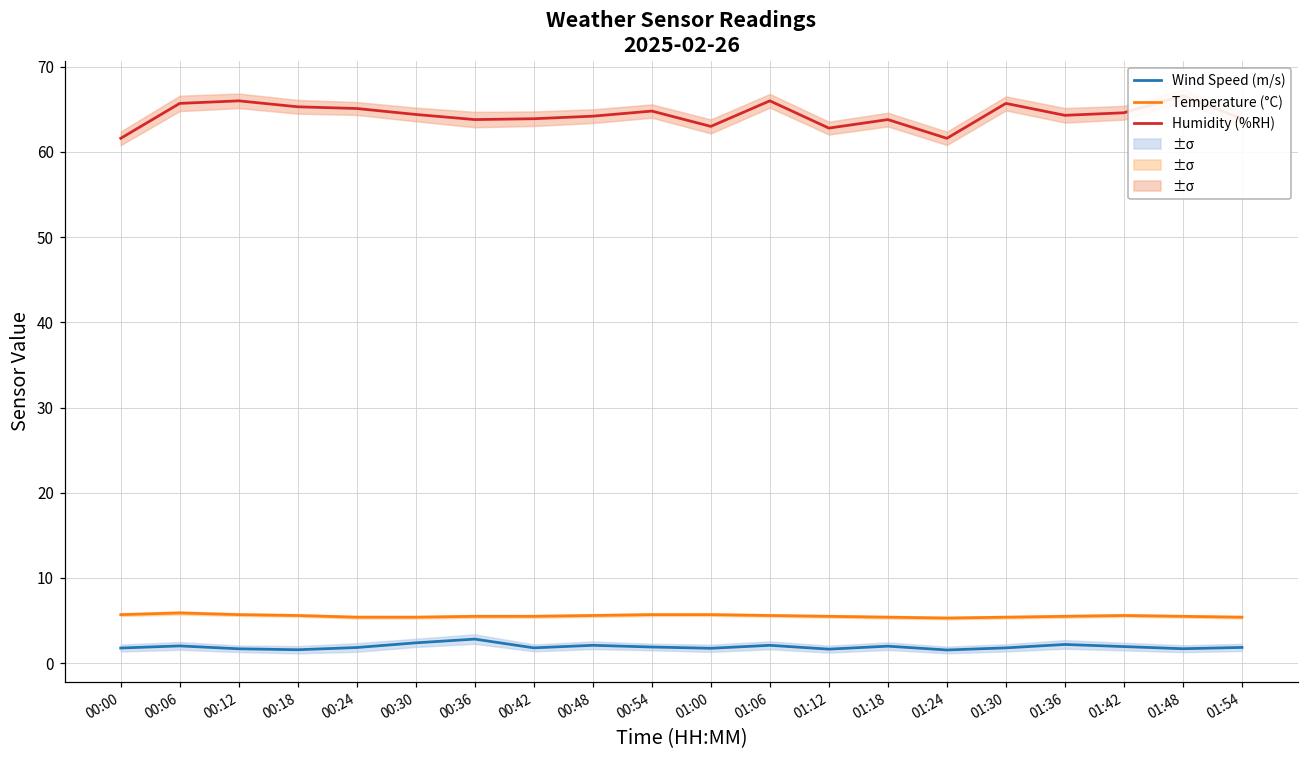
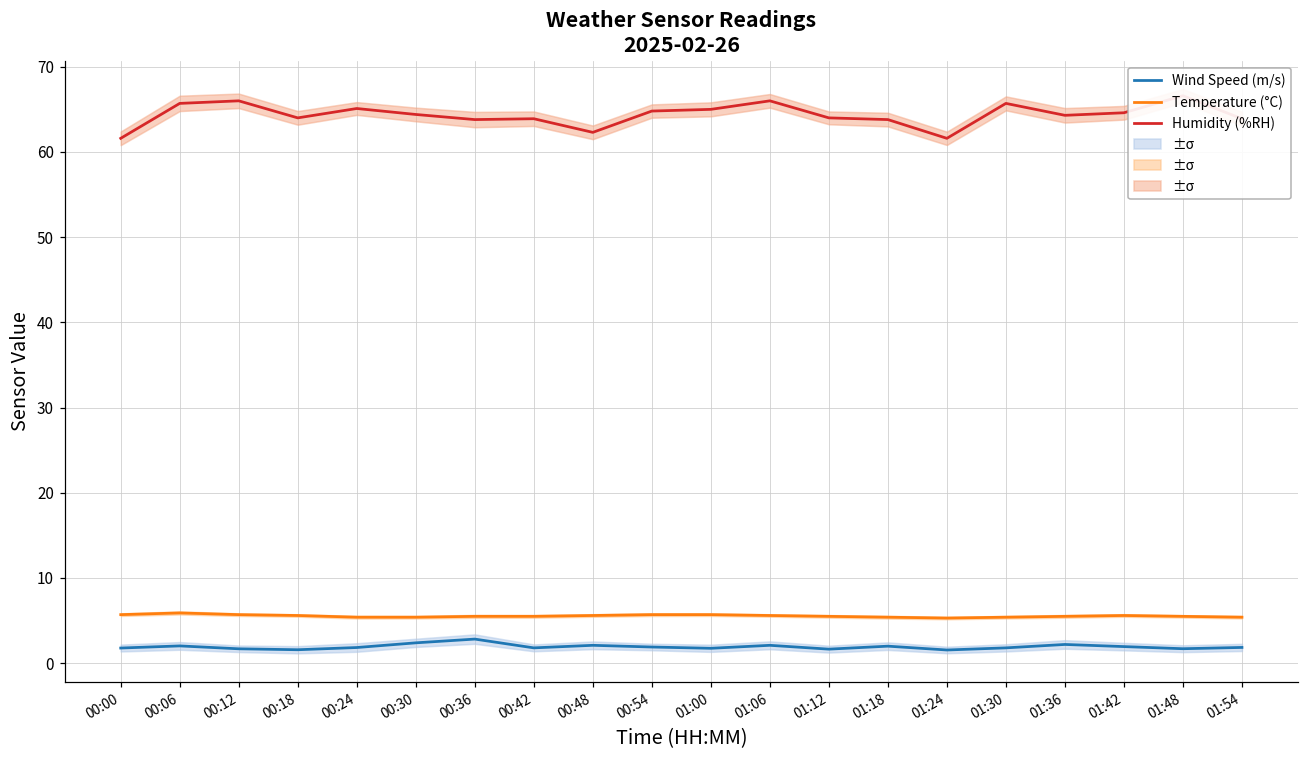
Humidity (%RH), 00:18: 65 -> 64
Humidity (%RH), 00:48: 64 -> 62
Humidity (%RH), 01:00: 63 -> 65
Humidity (%RH), 01:12: 63 -> 64
